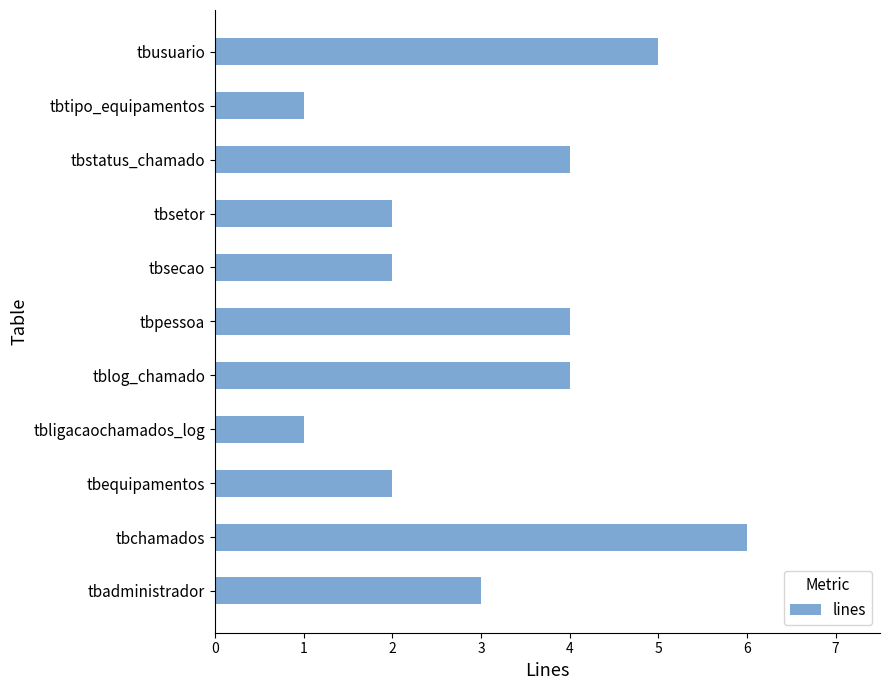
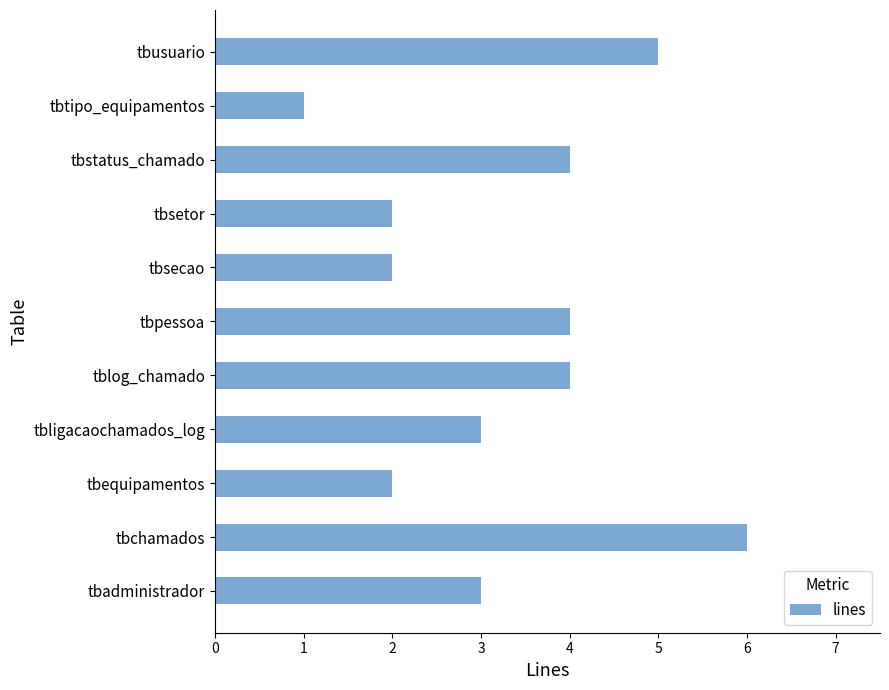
tbligacaochamados_log: 1 -> 3
